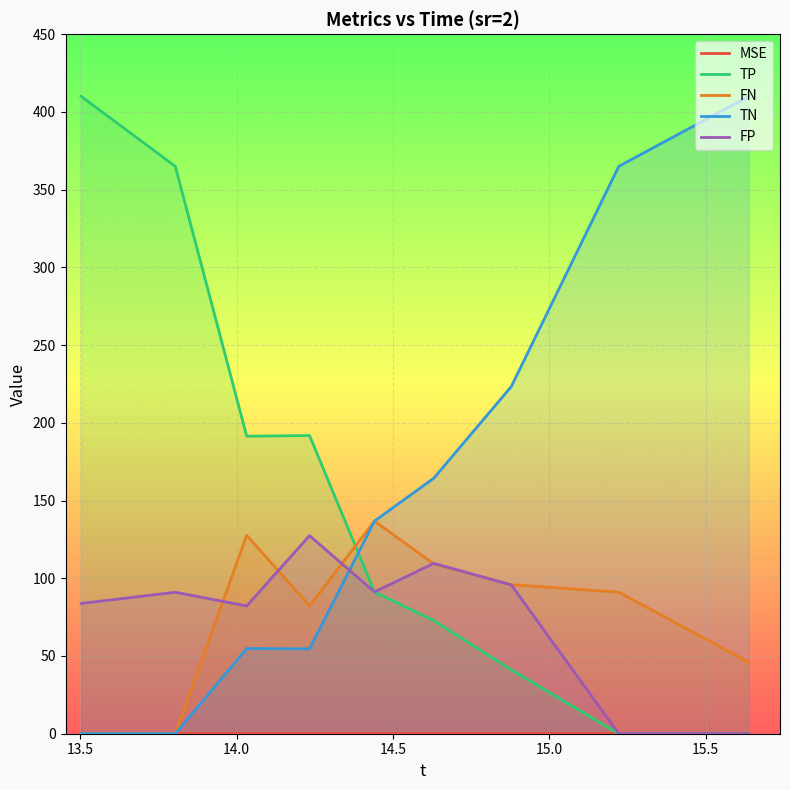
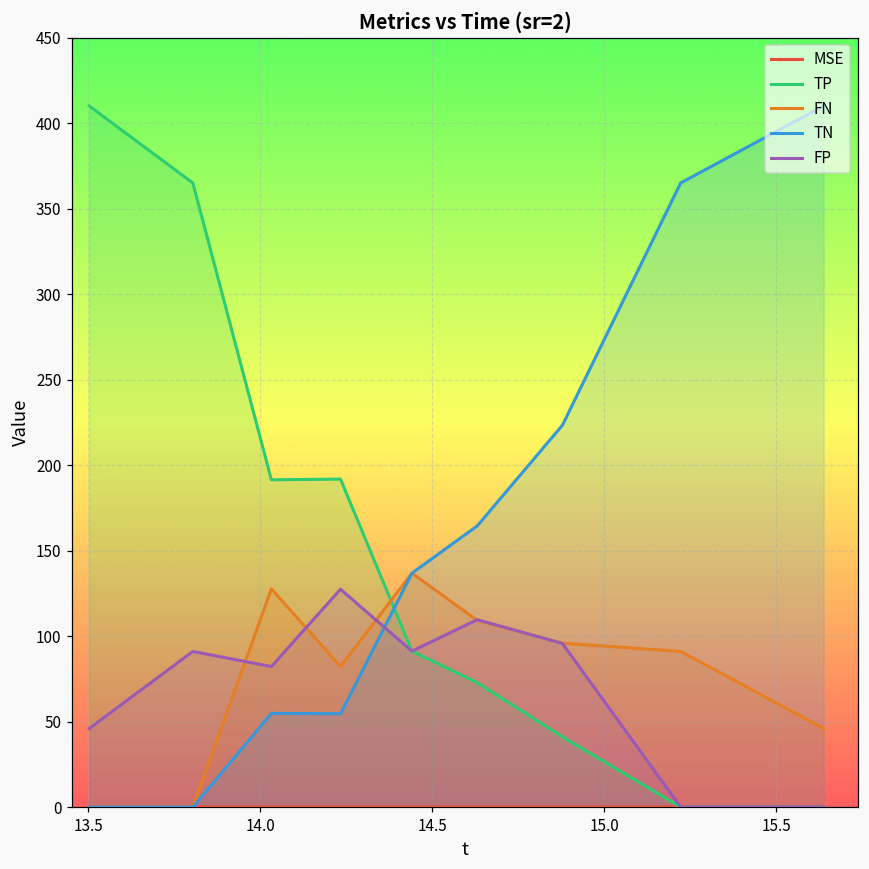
FP, 13.5: 84 -> 46
